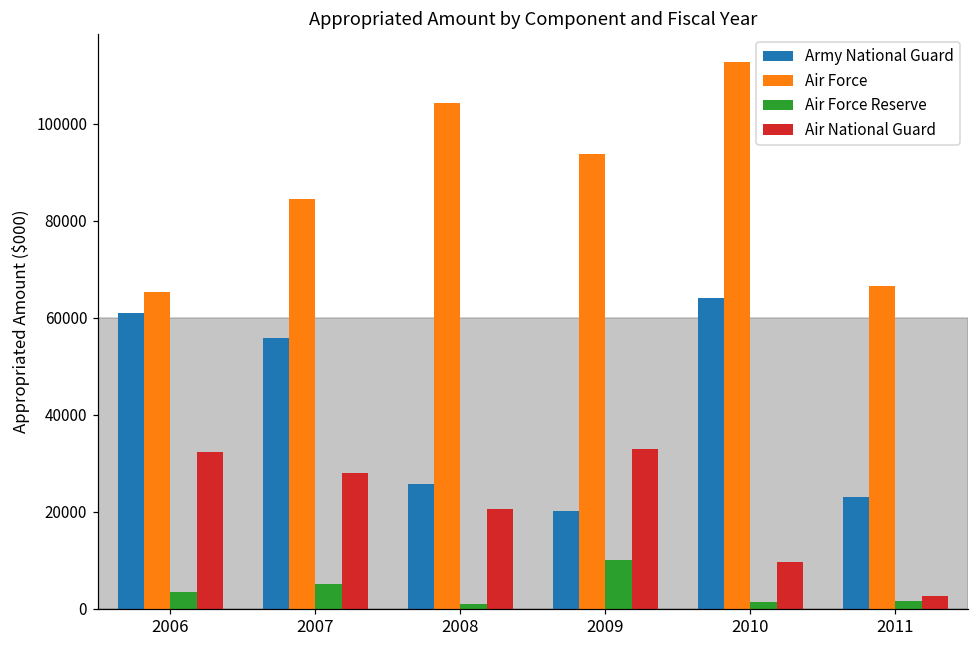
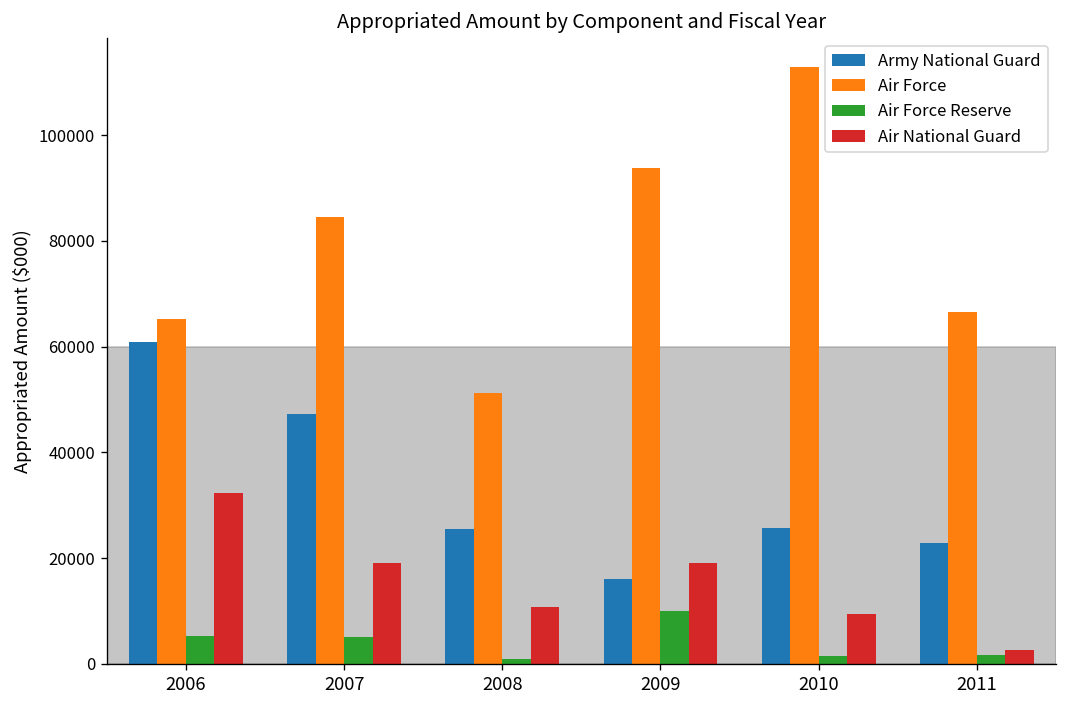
Air Force Reserve, 2006: 3000 -> 5000
Army National Guard, 2007: 56000 -> 47000
Air National Guard, 2007: 28000 -> 19000
Air Force, 2008: 104000 -> 51000
Air National Guard, 2008: 21000 -> 11000
Army National Guard, 2009: 20000 -> 16000
Air National Guard, 2009: 33000 -> 19000
Army National Guard, 2010: 64000 -> 26000
